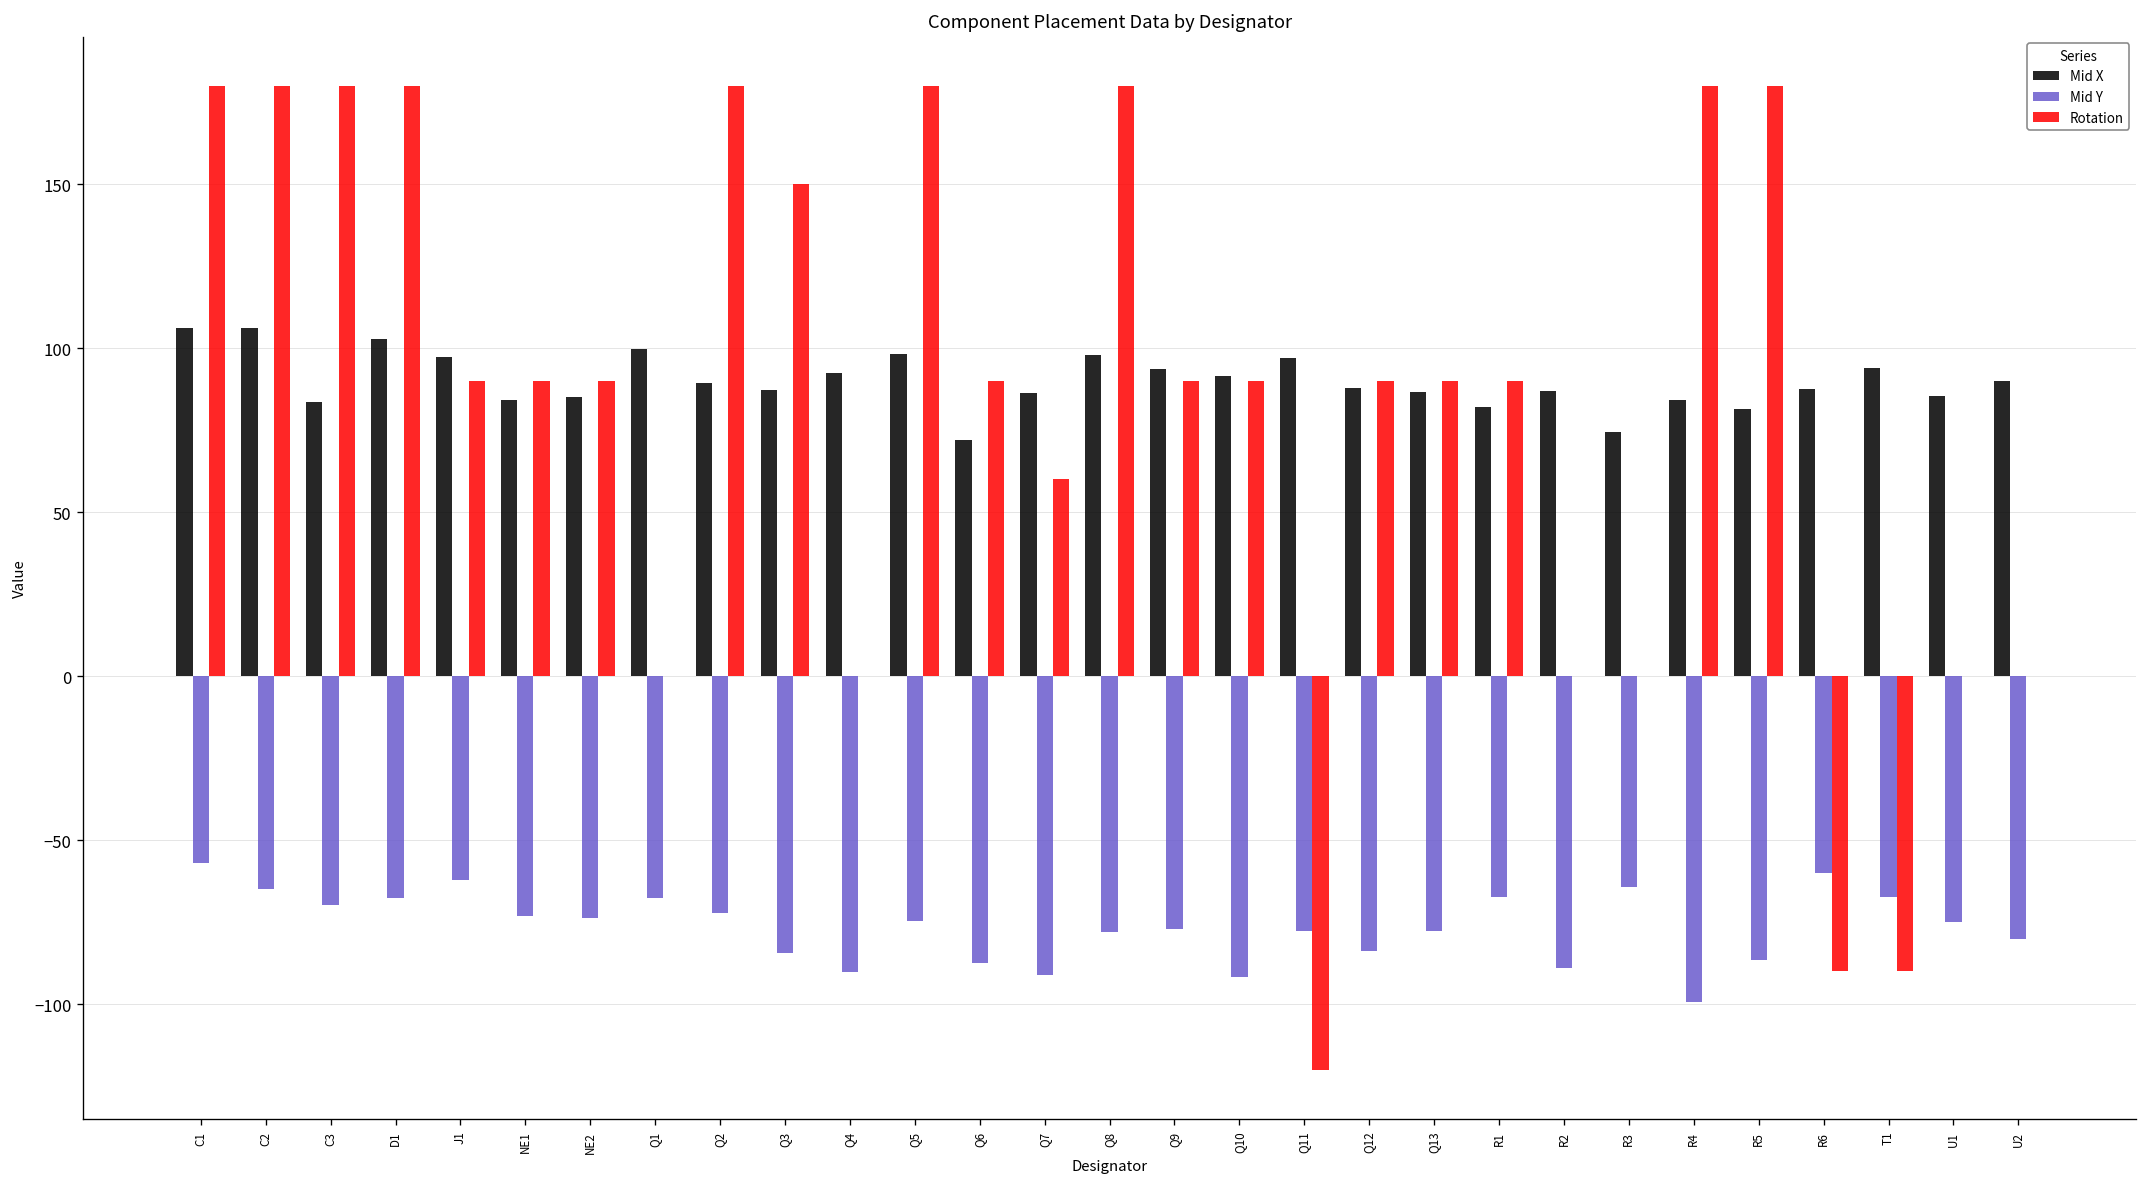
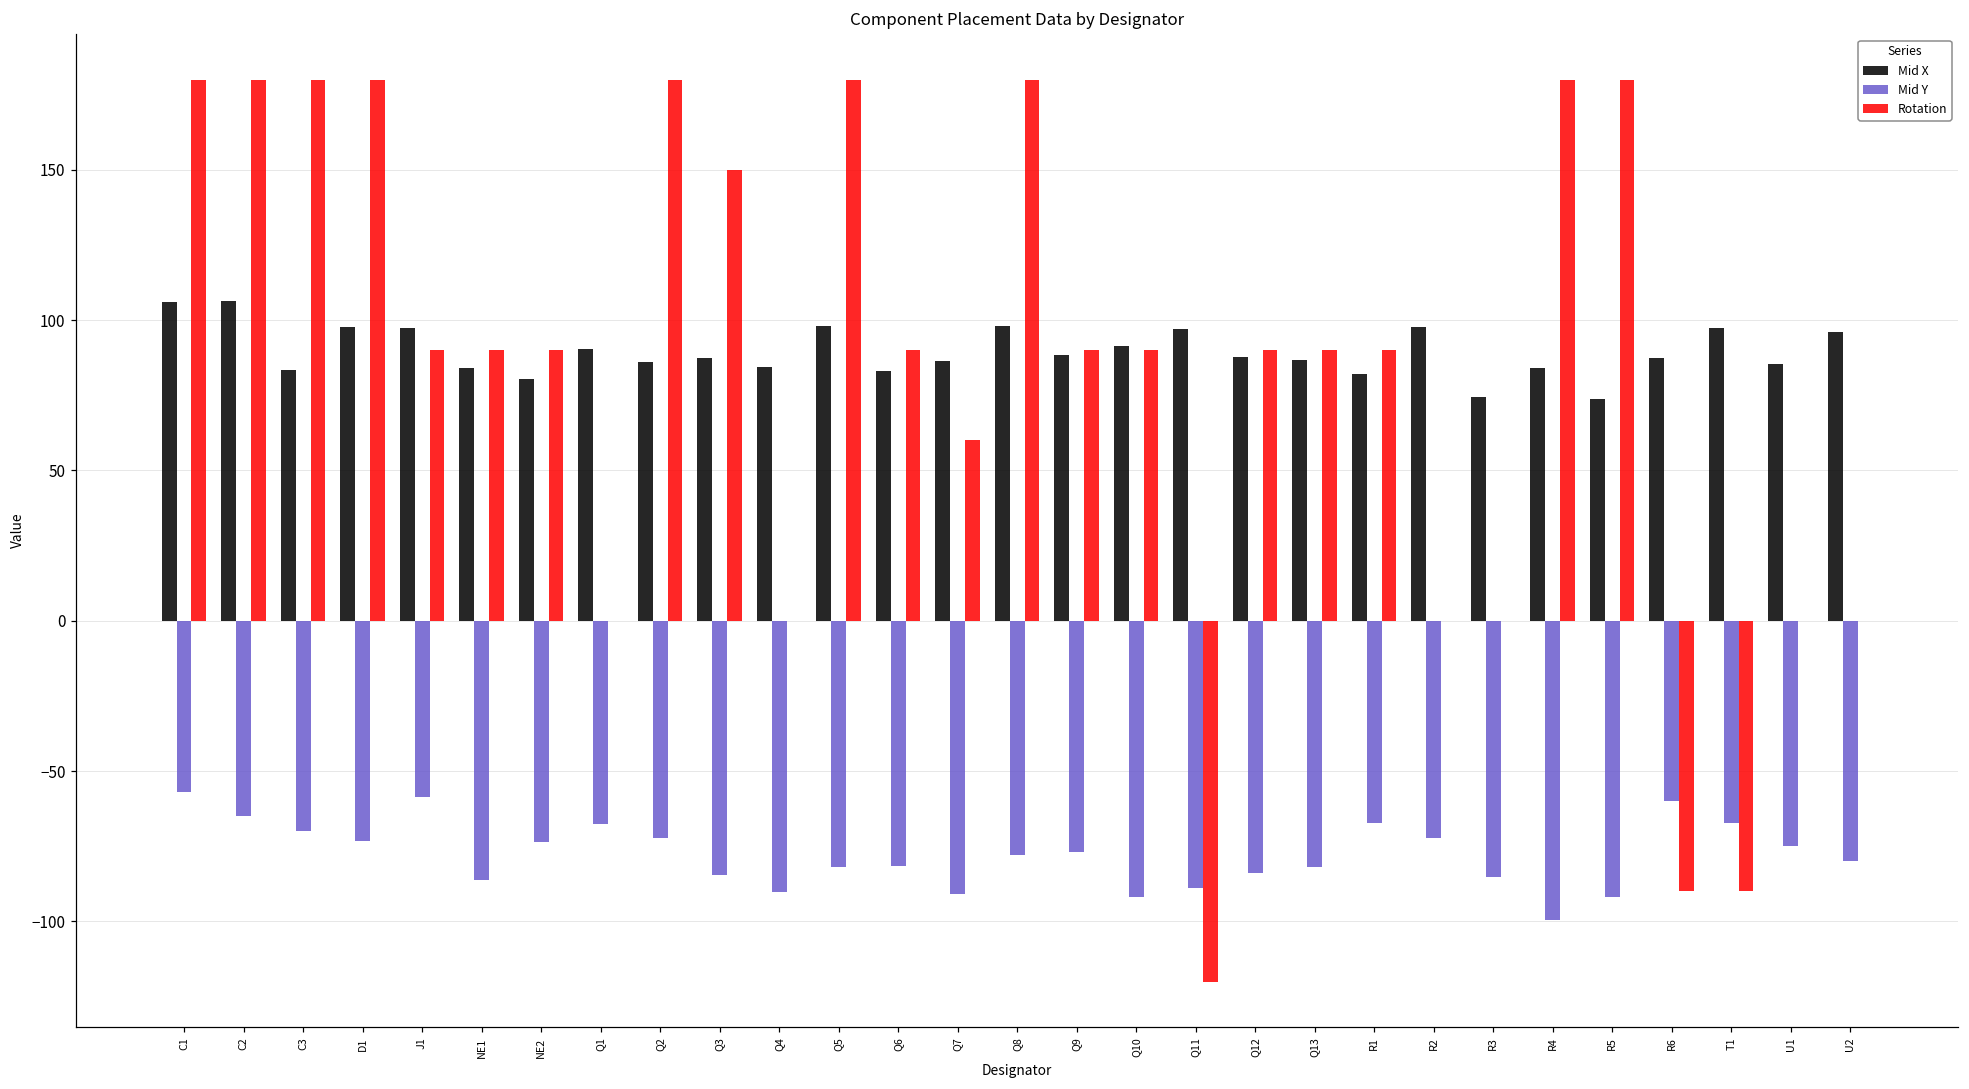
Mid X, D1: 103 -> 98
Mid Y, D1: -68 -> -73
Mid Y, J1: -62 -> -58
Mid Y, NE1: -73 -> -86
Mid X, NE2: 85 -> 80
Mid X, Q1: 100 -> 90
Mid X, Q2: 89 -> 86
Mid X, Q4: 93 -> 84
Mid Y, Q5: -75 -> -82
Mid X, Q6: 72 -> 83
Mid Y, Q6: -87 -> -82
Mid X, Q9: 94 -> 88
Mid Y, Q11: -78 -> -89
Mid Y, Q13: -78 -> -82
Mid X, R2: 87 -> 98
Mid Y, R2: -89 -> -72
Mid Y, R3: -64 -> -85
Mid X, R5: 82 -> 74
Mid Y, R5: -87 -> -92
Mid X, T1: 94 -> 97
Mid X, U2: 90 -> 96
